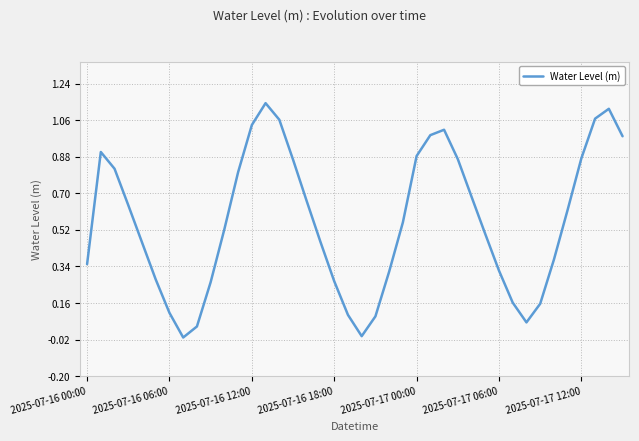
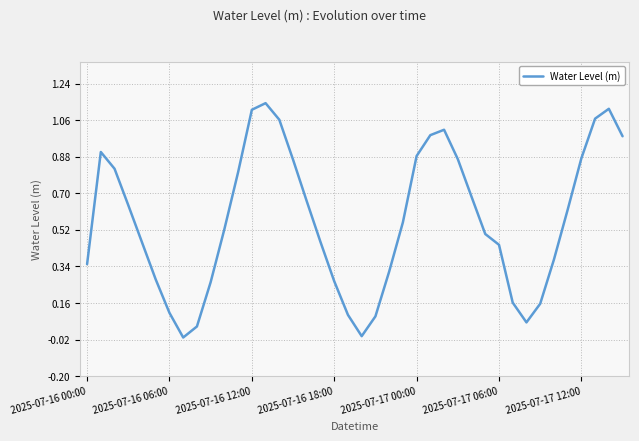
2025-07-16 12:00: 1.04 -> 1.11
2025-07-17 06:00: 0.32 -> 0.45
